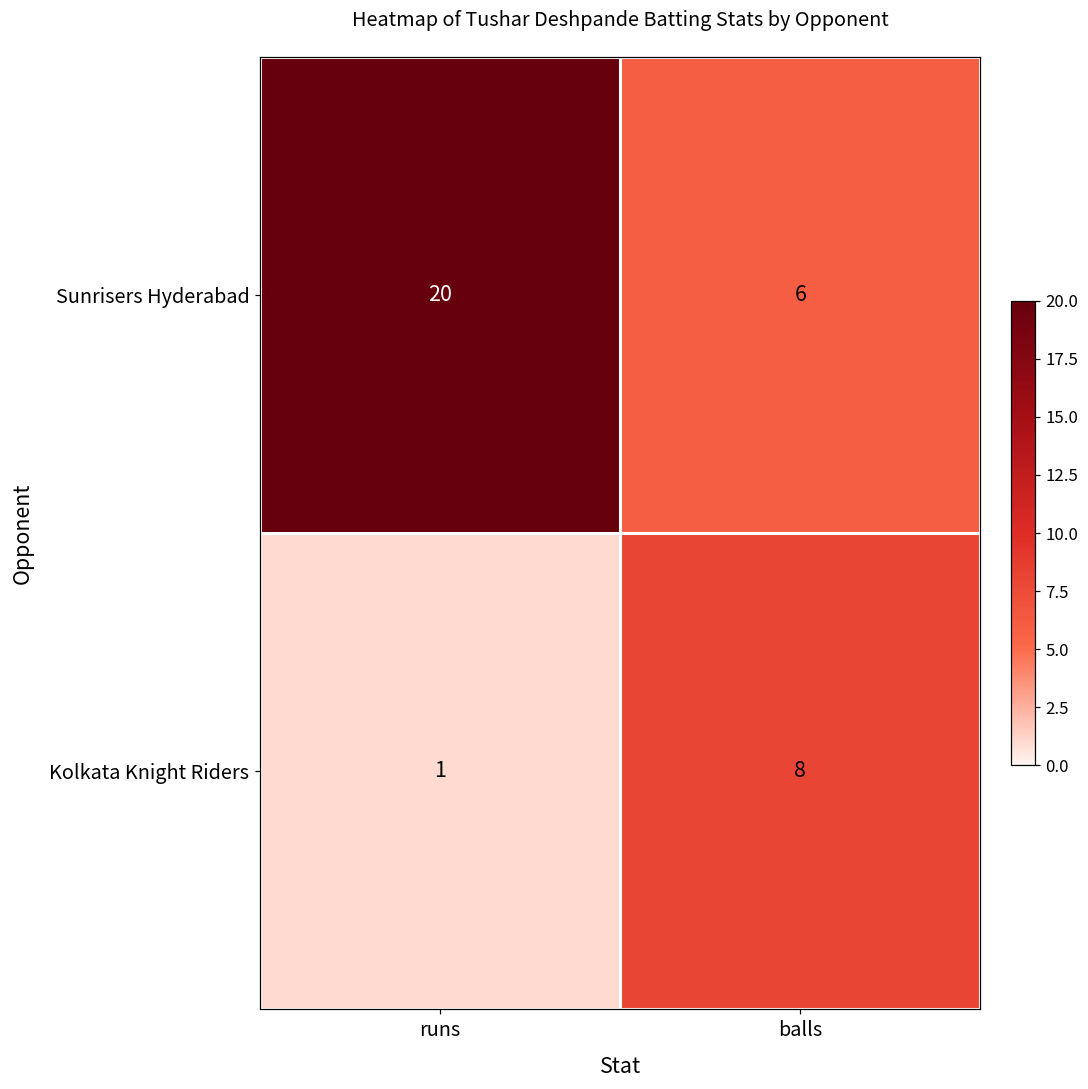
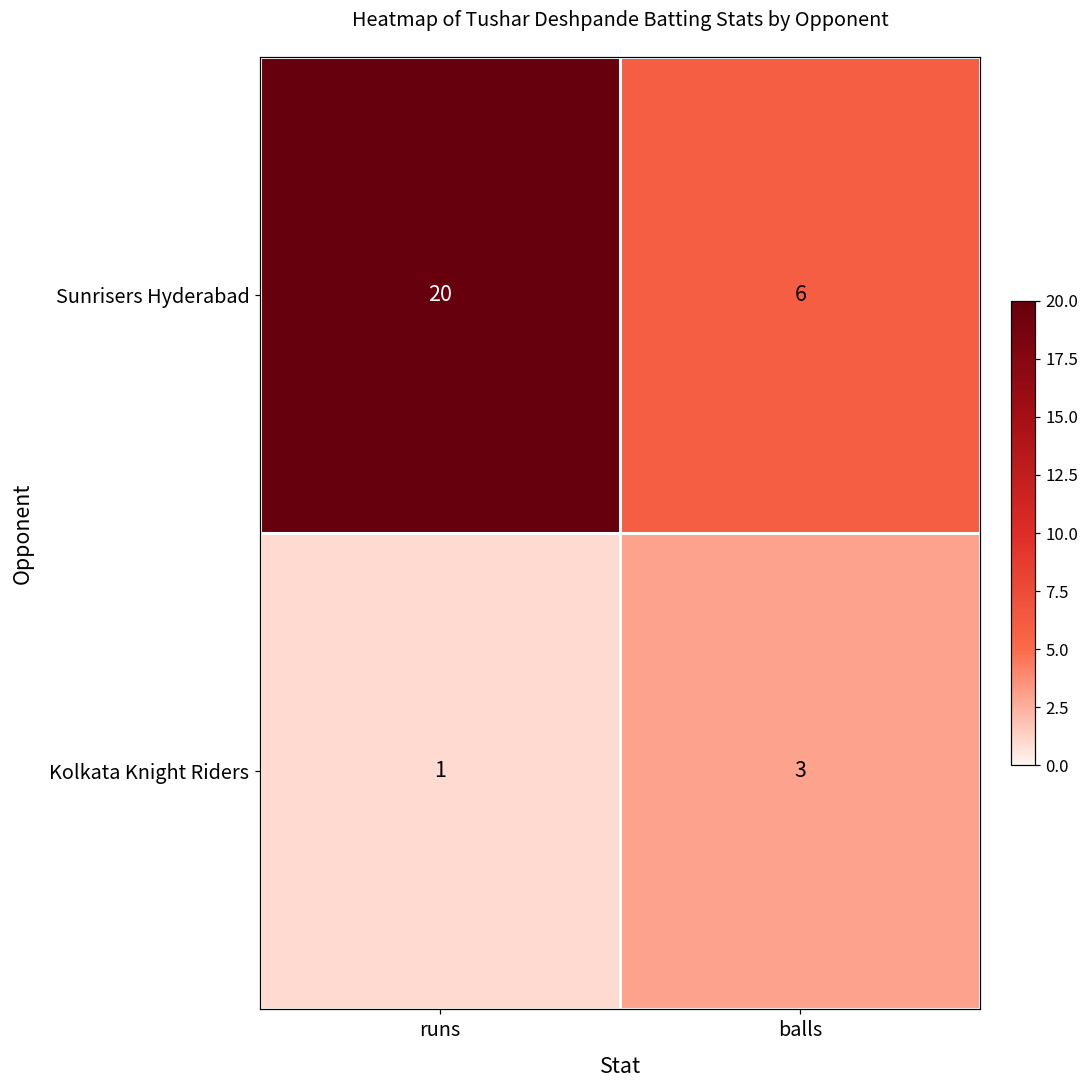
Kolkata Knight Riders, balls: 8 -> 3
